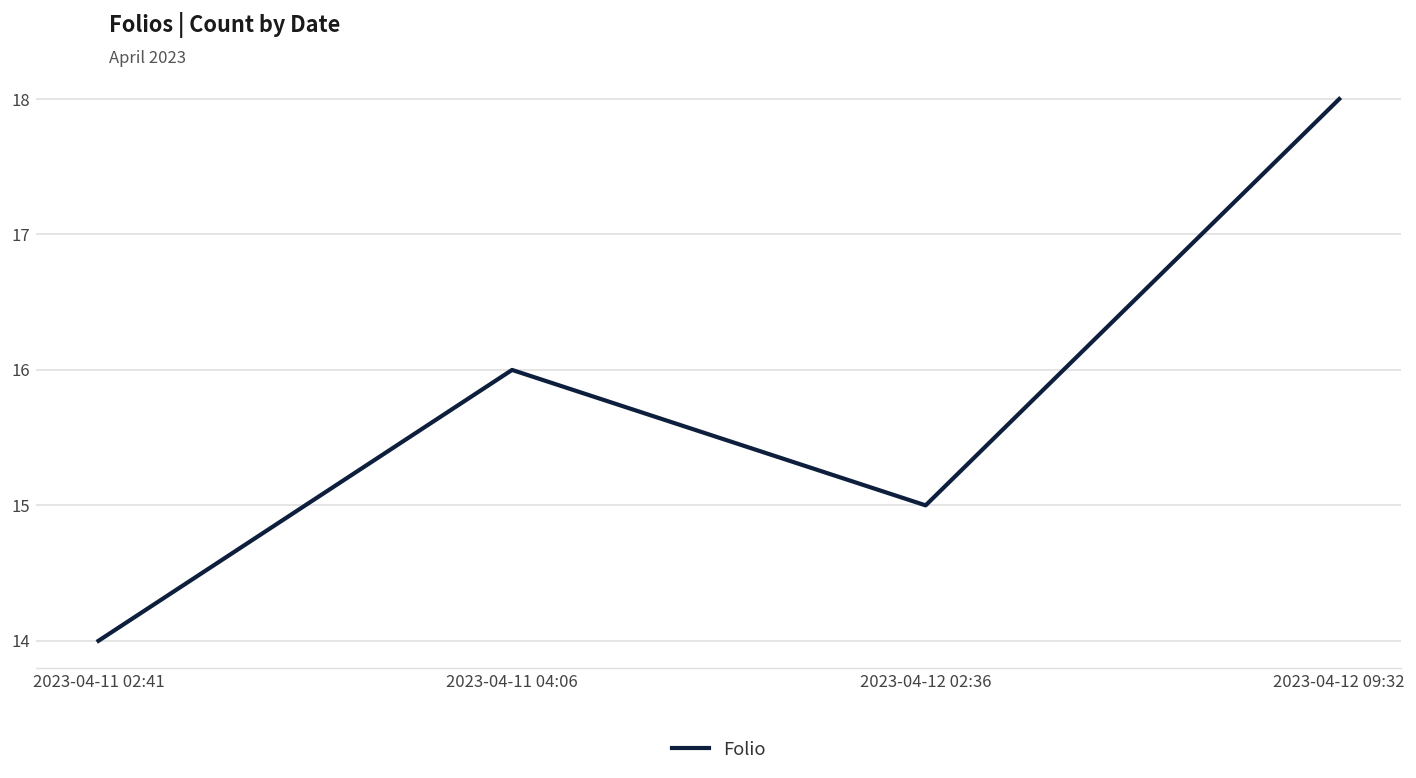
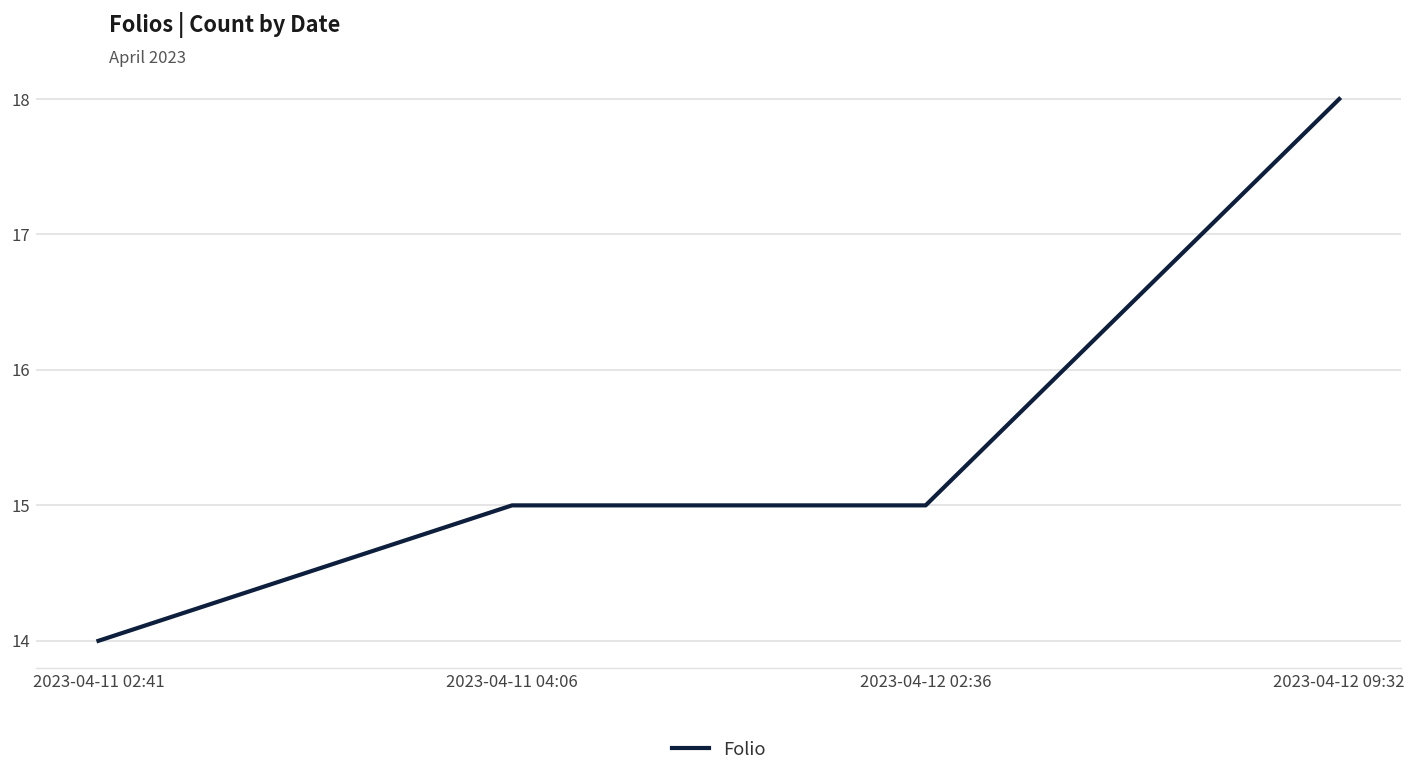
2023-04-11 04:06: 16 -> 15
